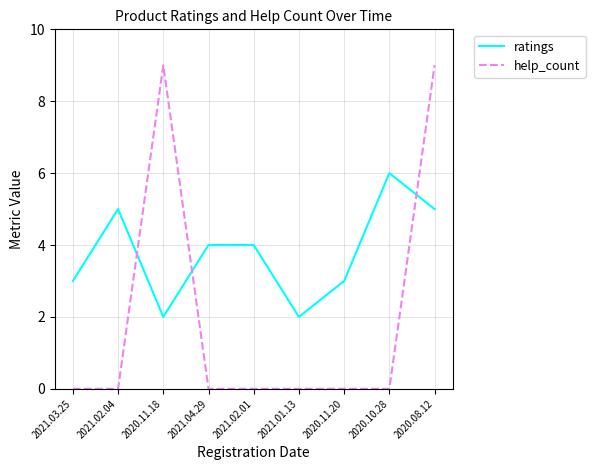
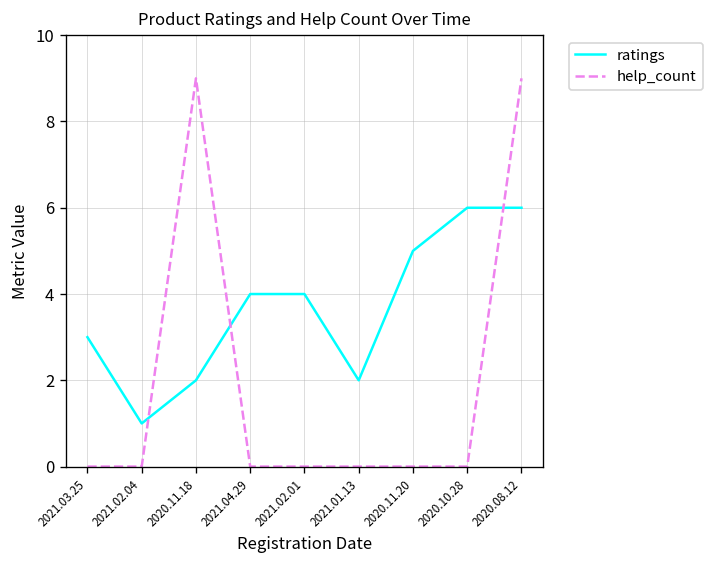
ratings, 2021.02.04: 5 -> 1
ratings, 2020.11.20: 3 -> 5
ratings, 2020.08.12: 5 -> 6
